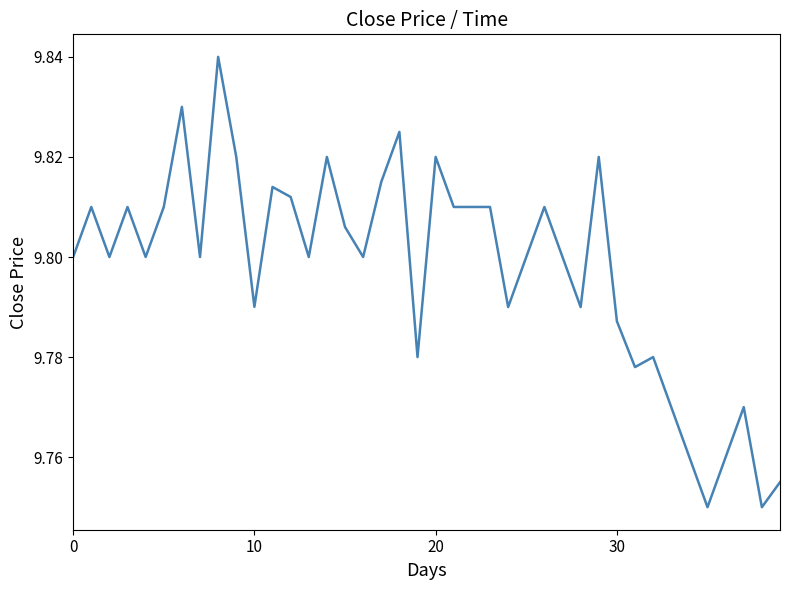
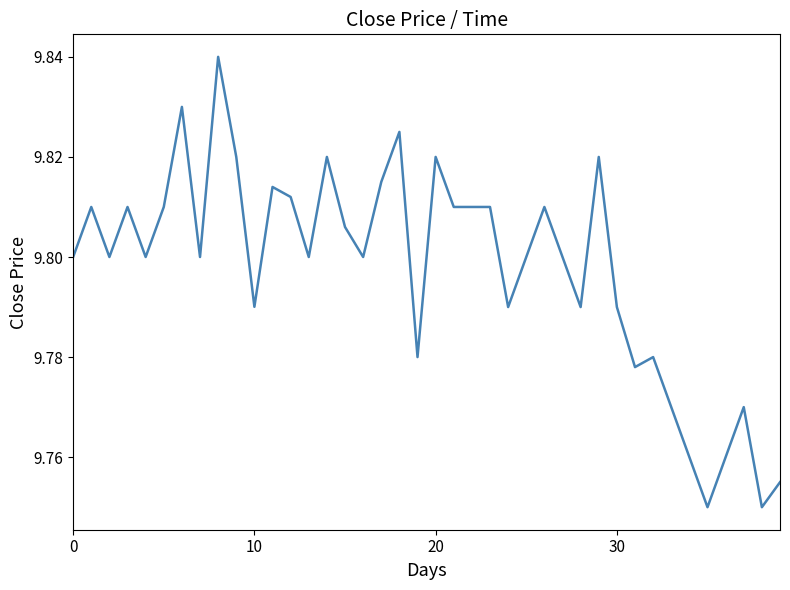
30: 9.787 -> 9.790
